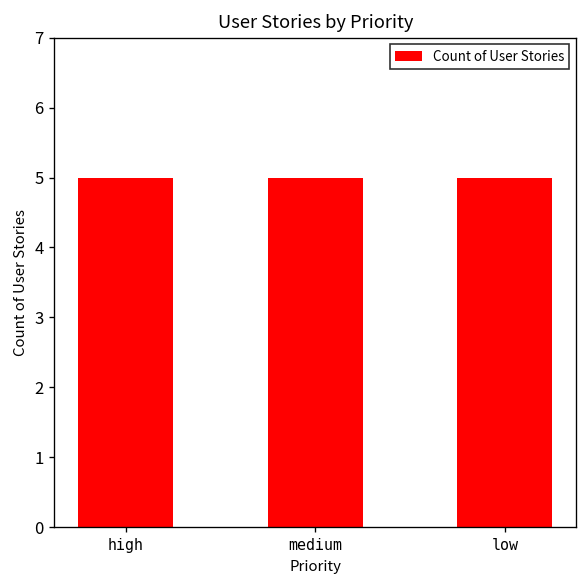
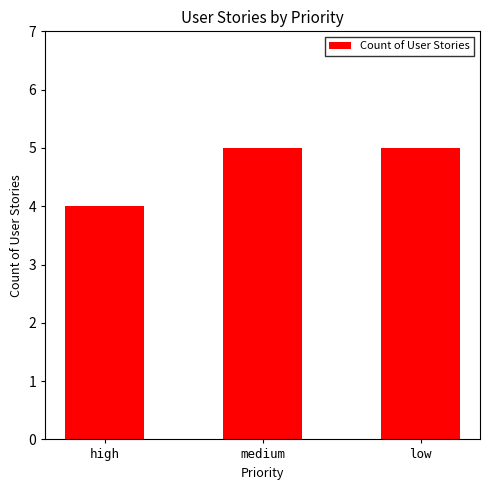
high: 5 -> 4
